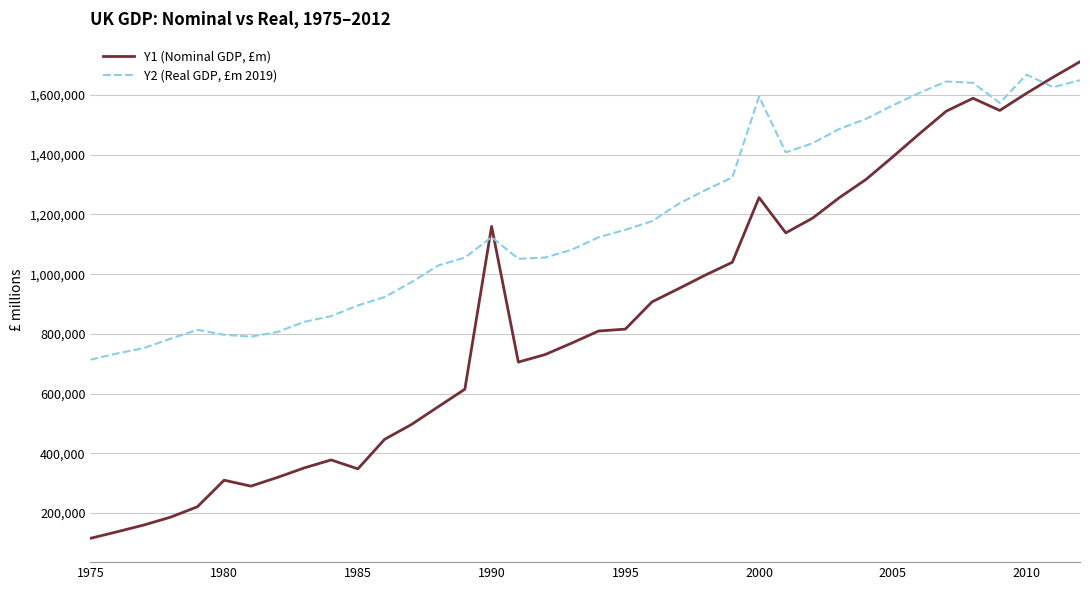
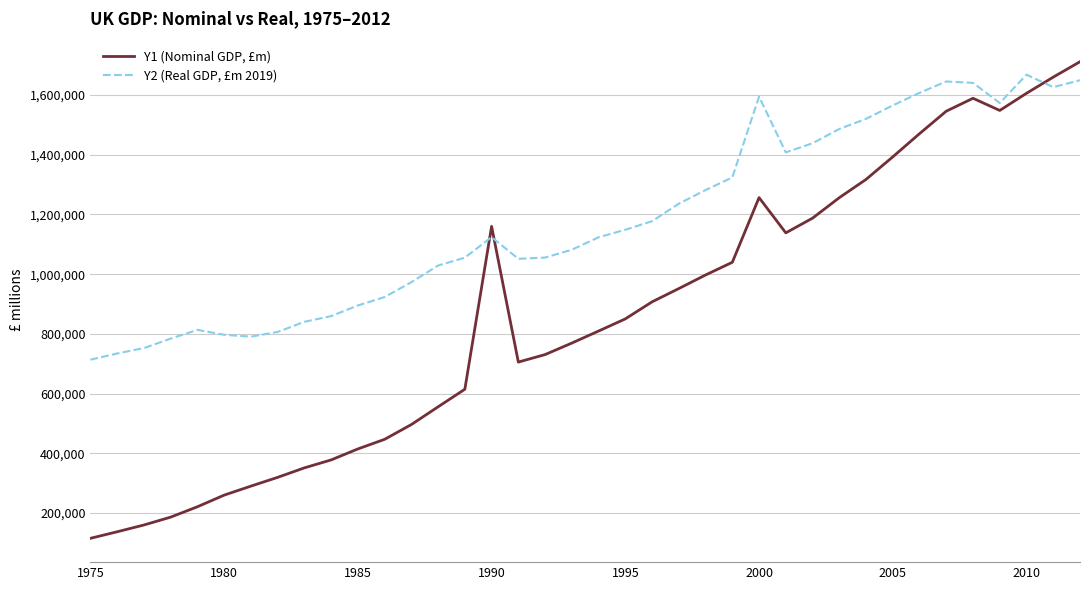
Y1 (Nominal GDP, £m), 1980: 310,000 -> 260,000
Y1 (Nominal GDP, £m), 1985: 350,000 -> 410,000
Y1 (Nominal GDP, £m), 1995: 820,000 -> 850,000
